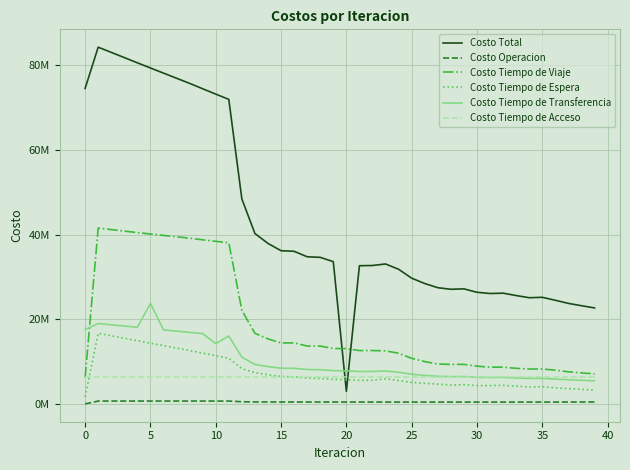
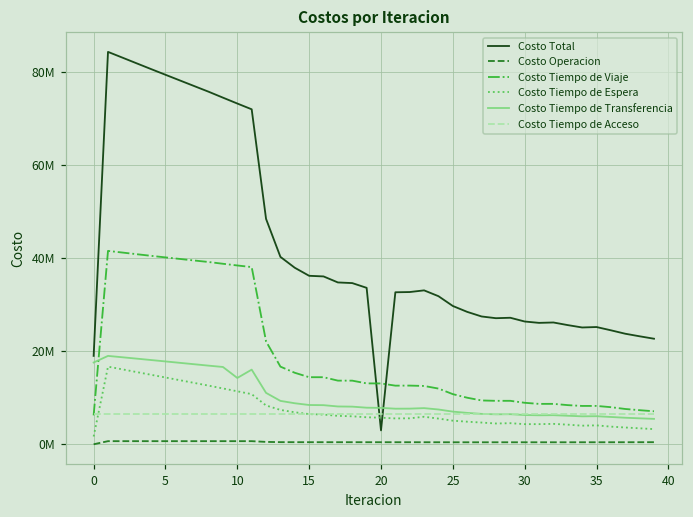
Costo Total, 0: 75000000 -> 19000000
Costo Tiempo de Transferencia, 5: 24000000 -> 18000000
